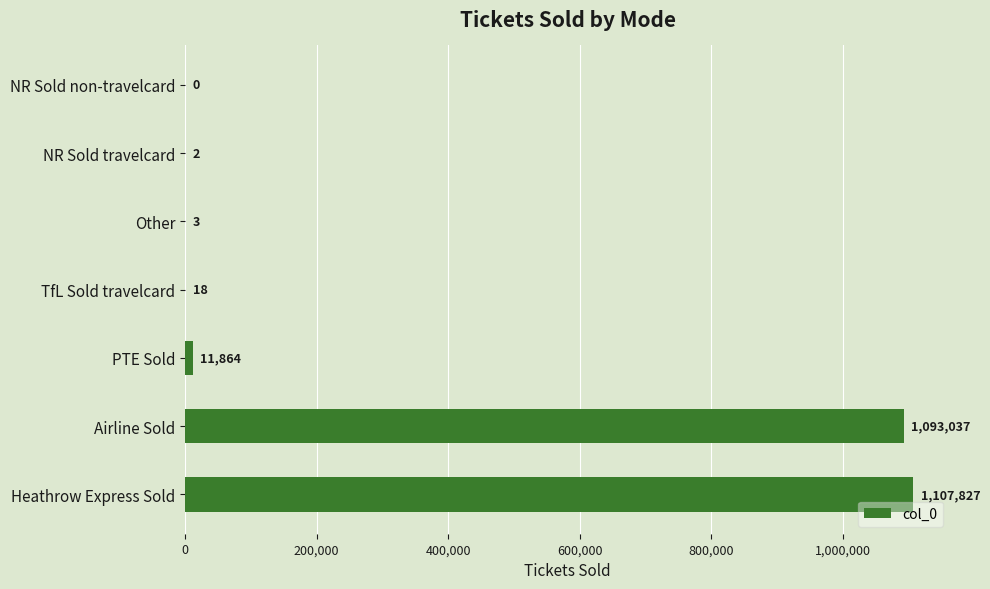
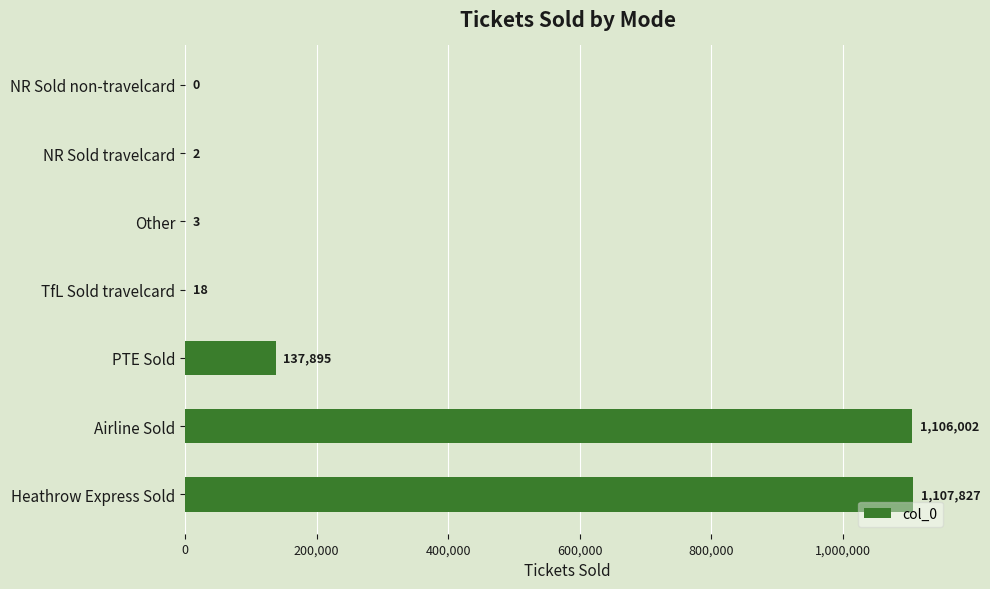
PTE Sold: 11,864 -> 137,895
Airline Sold: 1,093,037 -> 1,106,002
